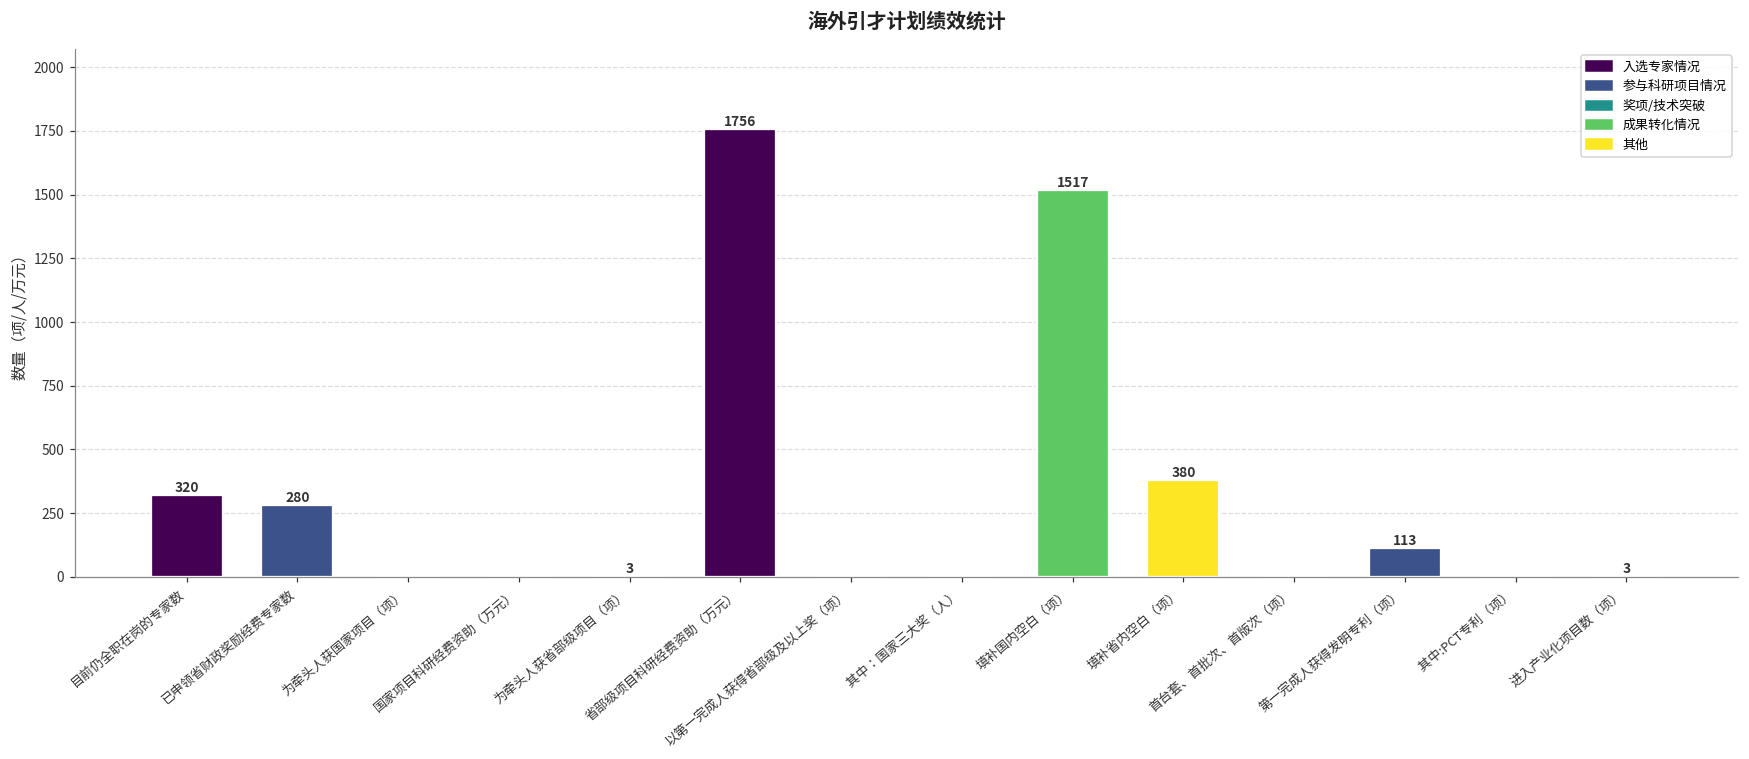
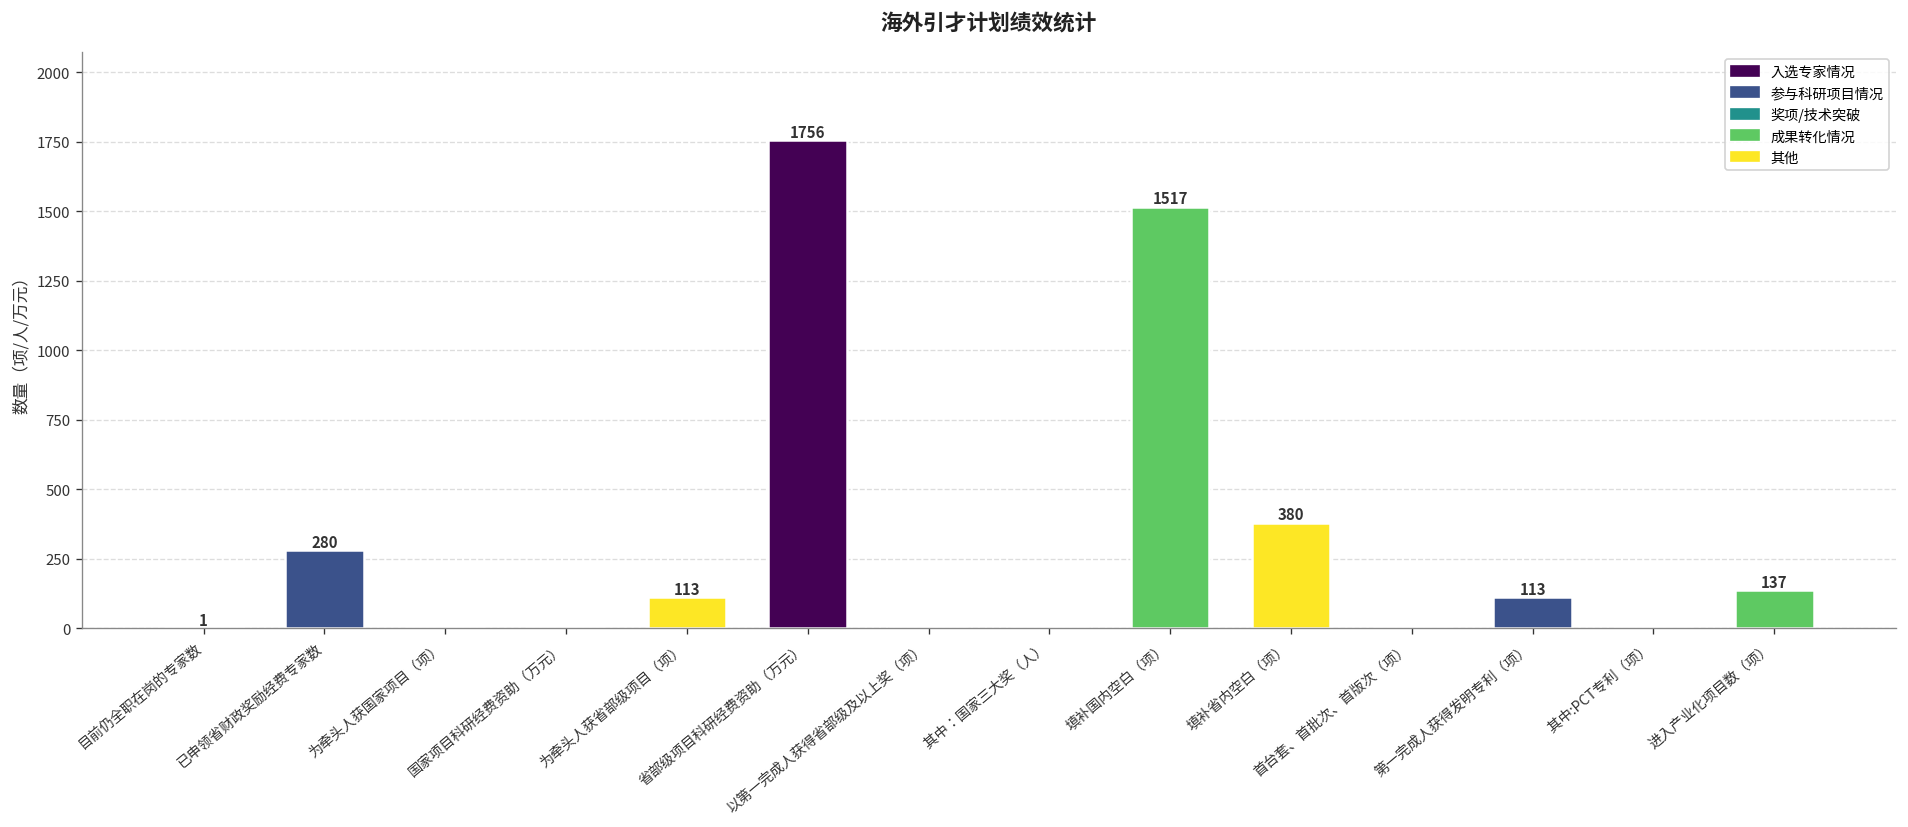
目前仍全职在岗的专家数: 320 -> 1
为牵头人获省部级项目（项）: 3 -> 113
进入产业化项目数（项）: 3 -> 137
